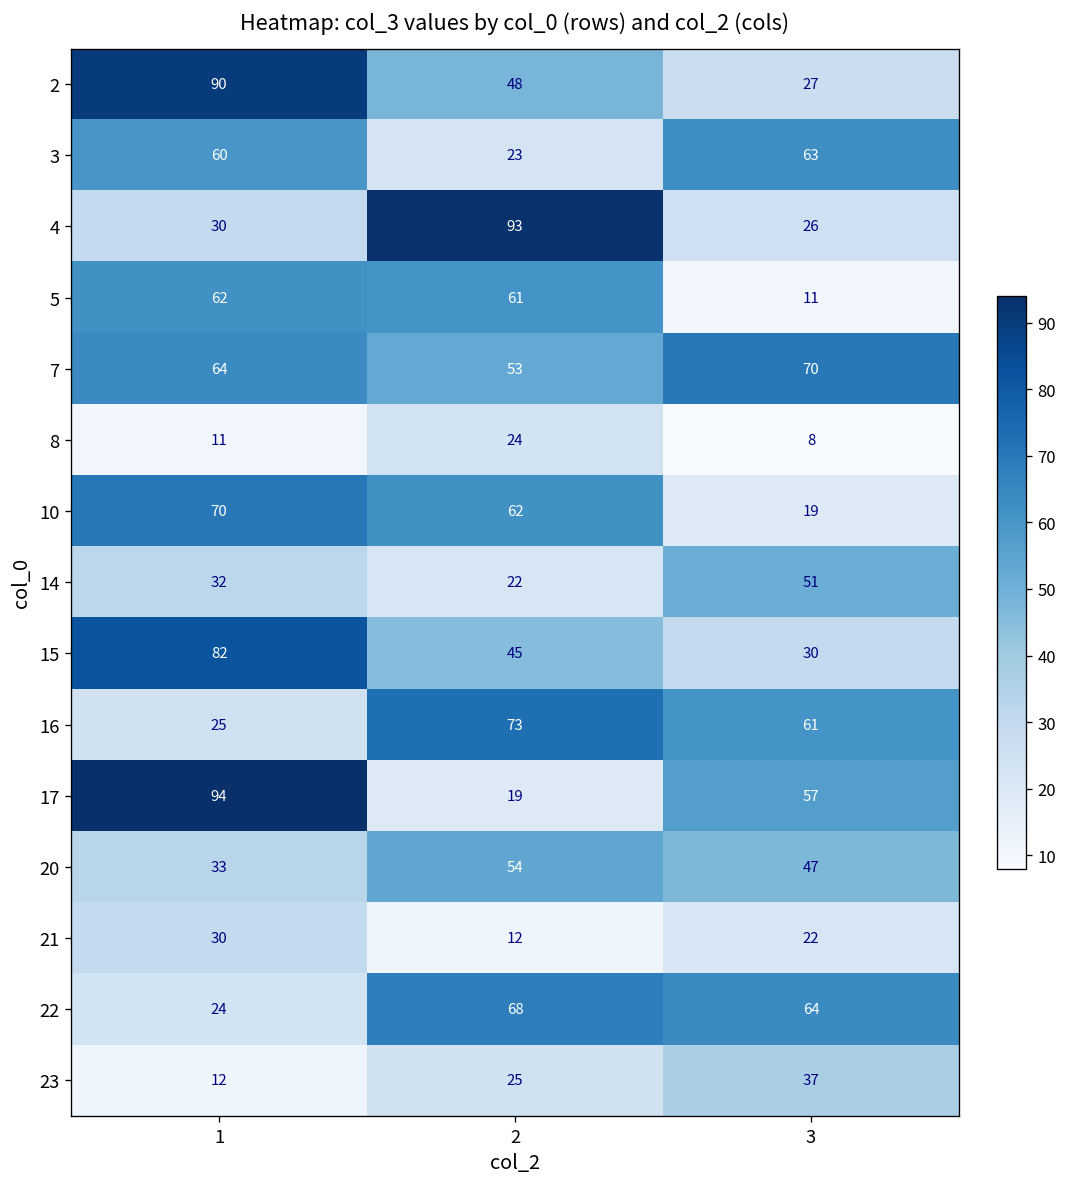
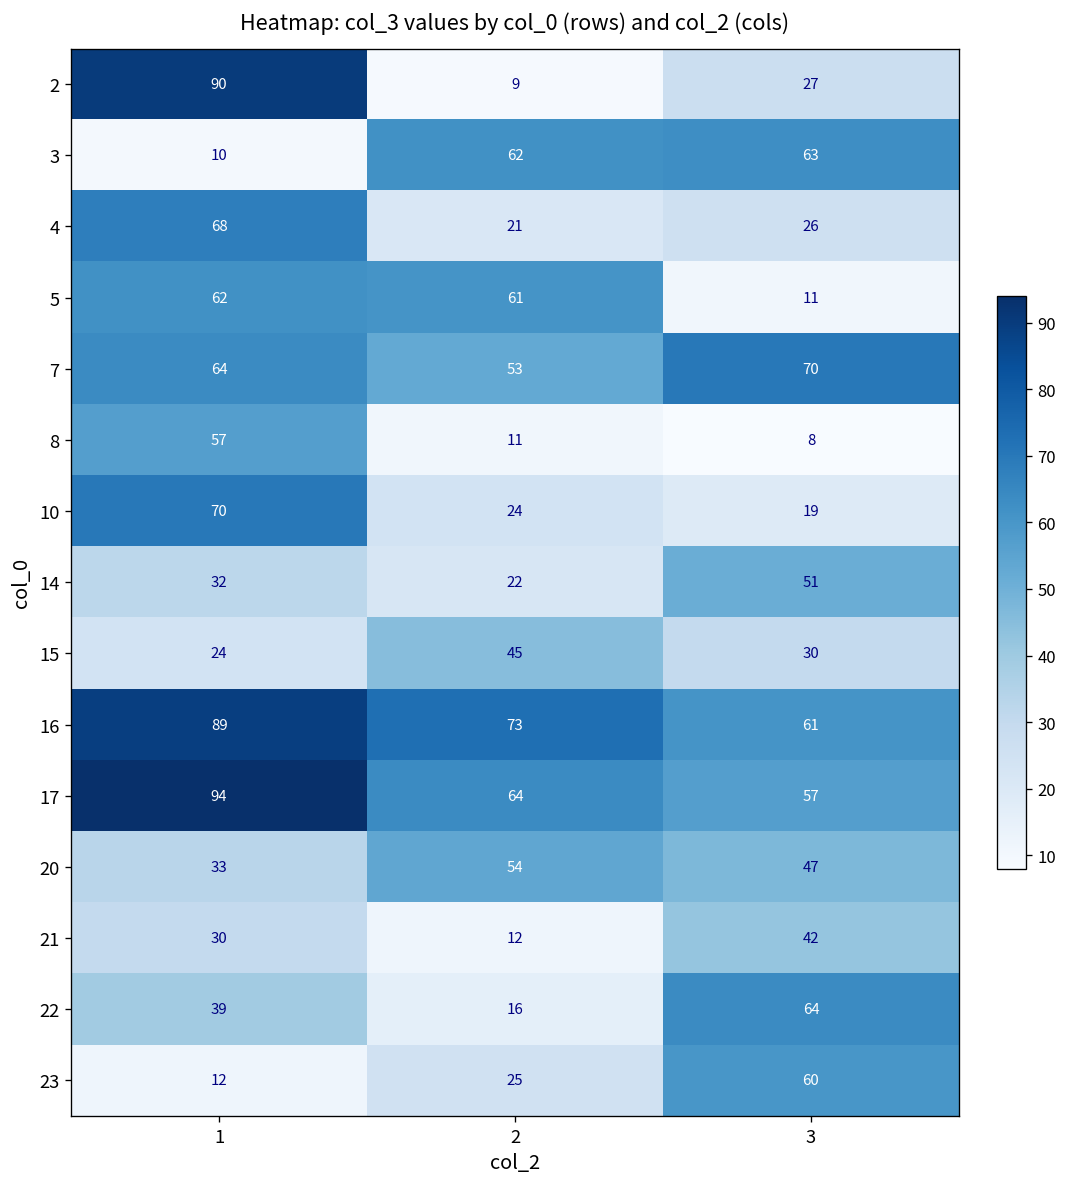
2, 2: 48 -> 9
3, 1: 60 -> 10
3, 2: 23 -> 62
4, 1: 30 -> 68
4, 2: 93 -> 21
8, 1: 11 -> 57
8, 2: 24 -> 11
10, 2: 62 -> 24
15, 1: 82 -> 24
16, 1: 25 -> 89
17, 2: 19 -> 64
21, 3: 22 -> 42
22, 1: 24 -> 39
22, 2: 68 -> 16
23, 3: 37 -> 60
